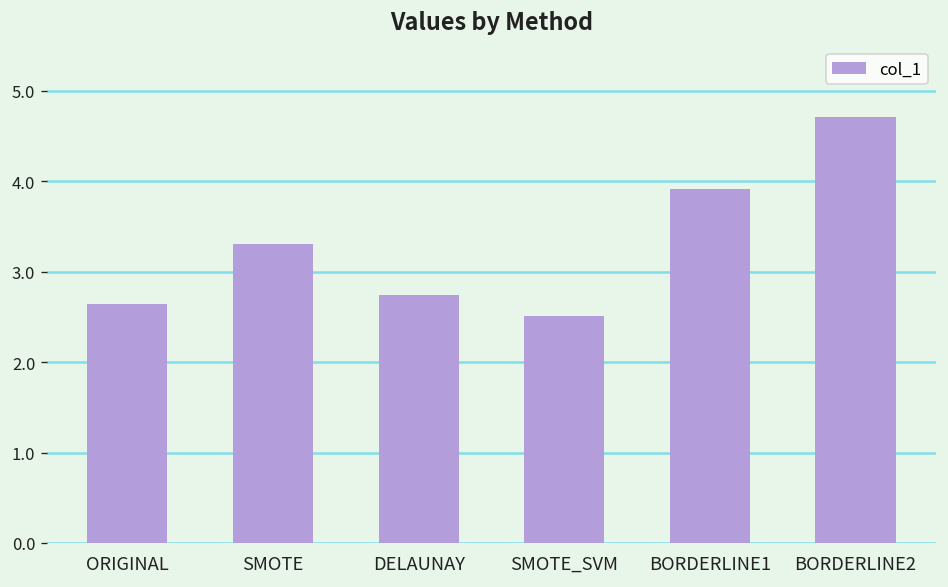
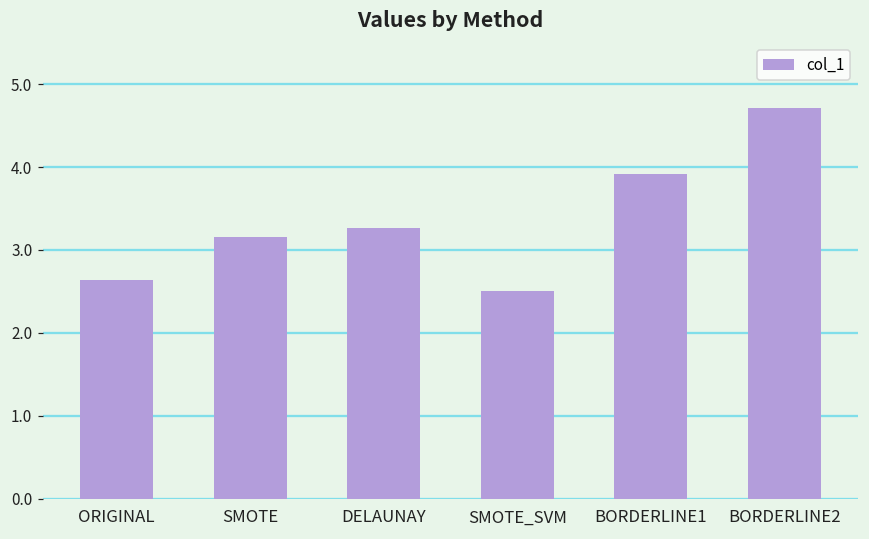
SMOTE: 3.3 -> 3.2
DELAUNAY: 2.7 -> 3.3
